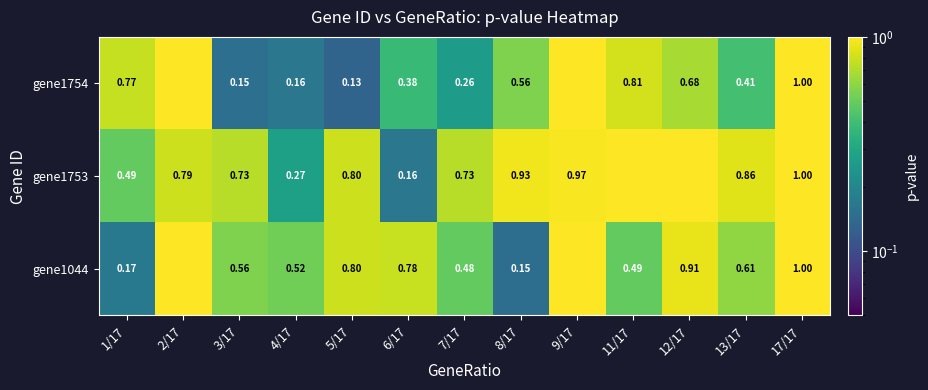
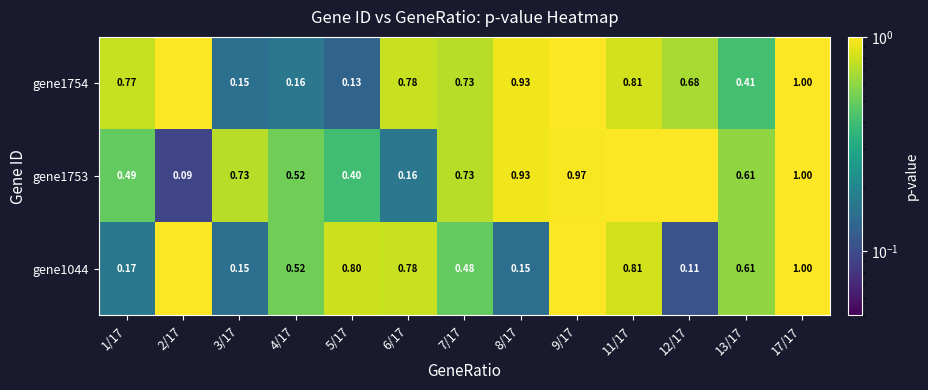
gene1754, 6/17: 0.38 -> 0.78
gene1754, 7/17: 0.26 -> 0.73
gene1754, 8/17: 0.56 -> 0.93
gene1753, 2/17: 0.79 -> 0.09
gene1753, 4/17: 0.27 -> 0.52
gene1753, 5/17: 0.80 -> 0.40
gene1753, 13/17: 0.86 -> 0.61
gene1044, 3/17: 0.56 -> 0.15
gene1044, 11/17: 0.49 -> 0.81
gene1044, 12/17: 0.91 -> 0.11
